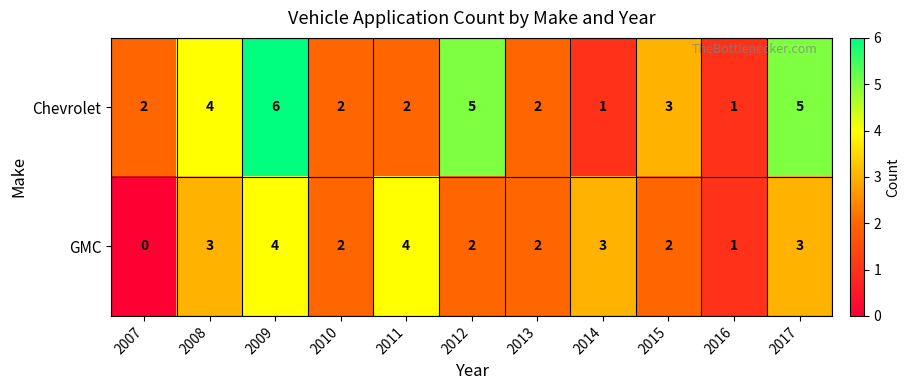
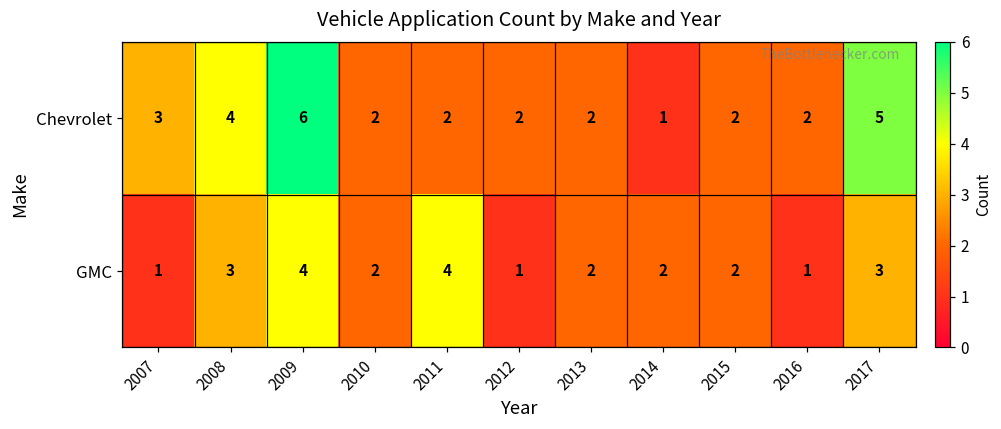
Chevrolet, 2007: 2 -> 3
Chevrolet, 2012: 5 -> 2
Chevrolet, 2015: 3 -> 2
Chevrolet, 2016: 1 -> 2
GMC, 2007: 0 -> 1
GMC, 2012: 2 -> 1
GMC, 2014: 3 -> 2
